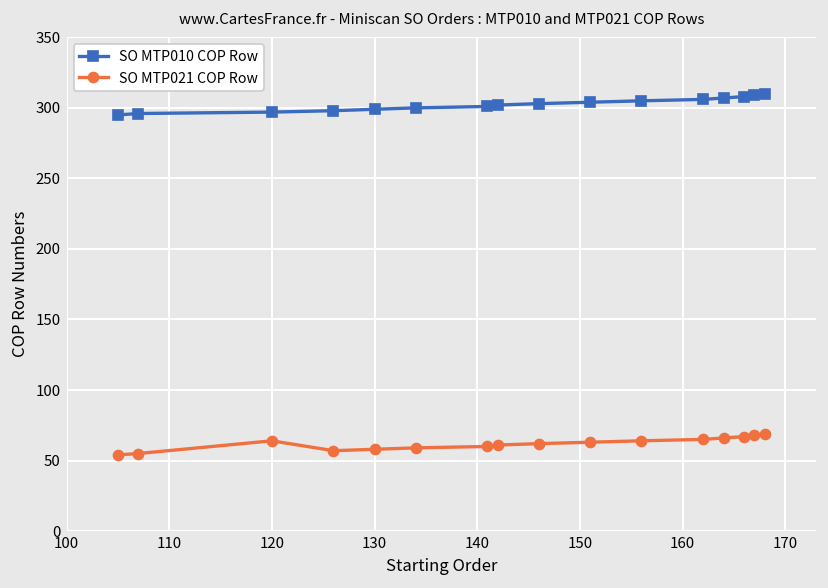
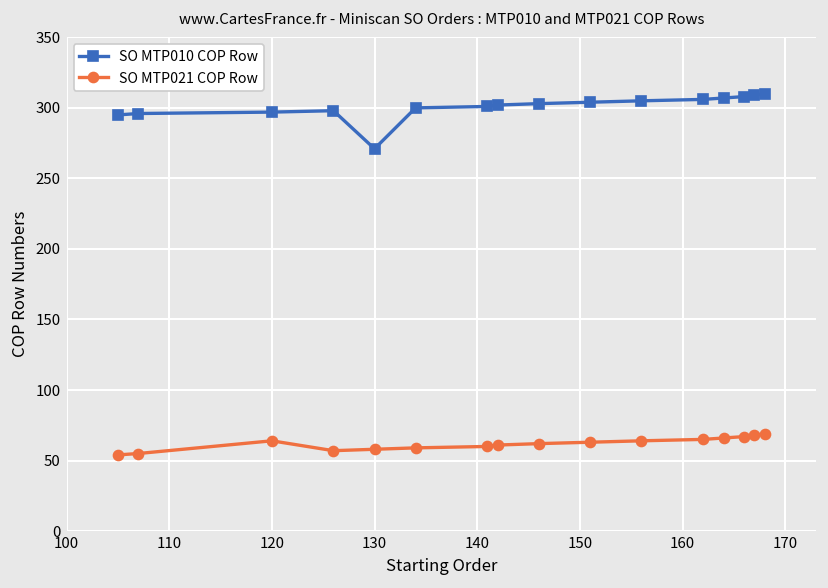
SO MTP010 COP Row, 130: 299 -> 271
